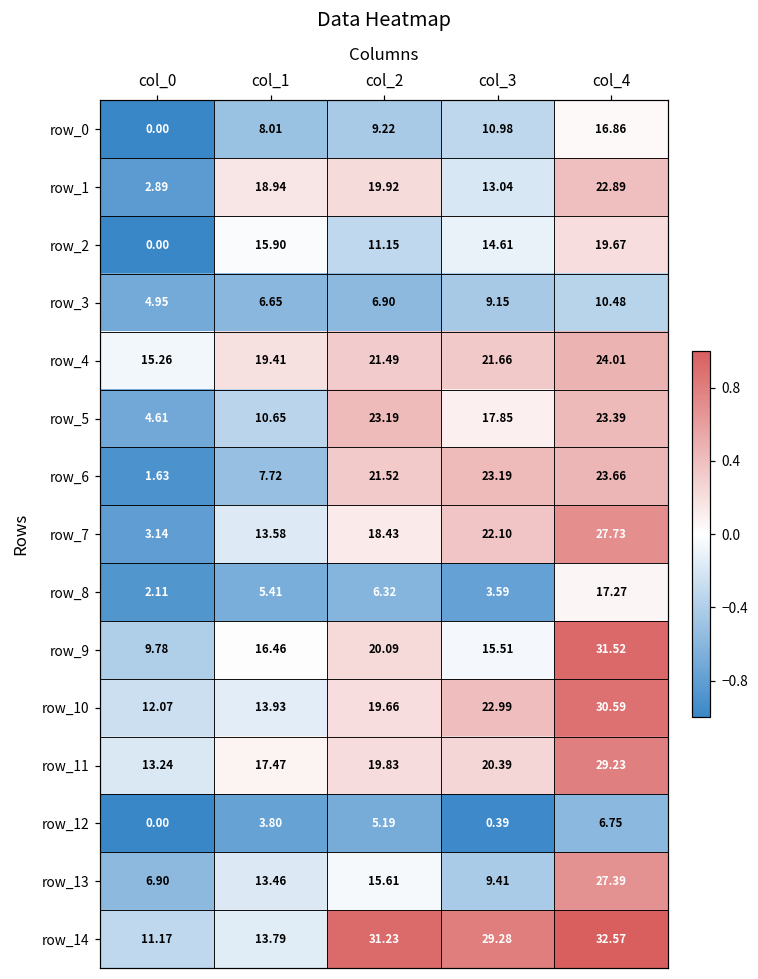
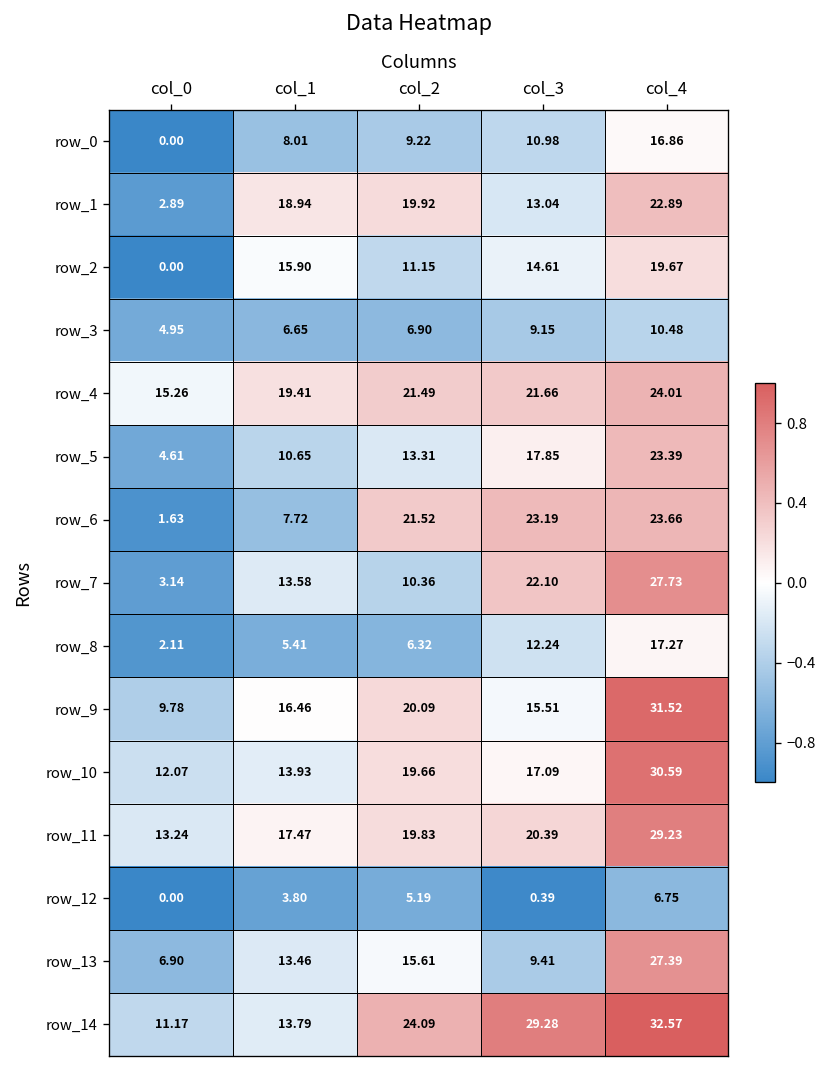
row_5, col_2: 23.19 -> 13.31
row_7, col_2: 18.43 -> 10.36
row_8, col_3: 3.59 -> 12.24
row_10, col_3: 22.99 -> 17.09
row_14, col_2: 31.23 -> 24.09
